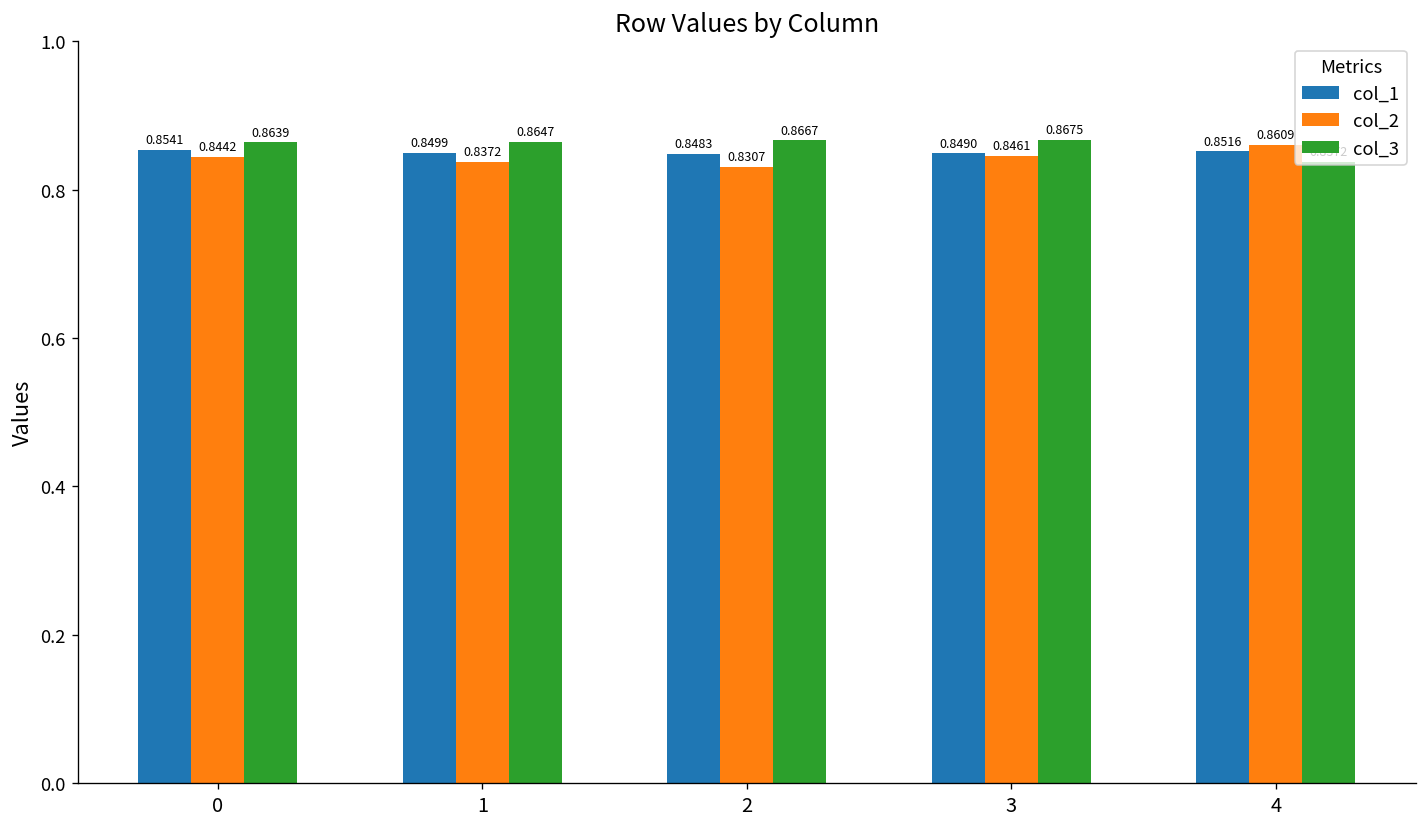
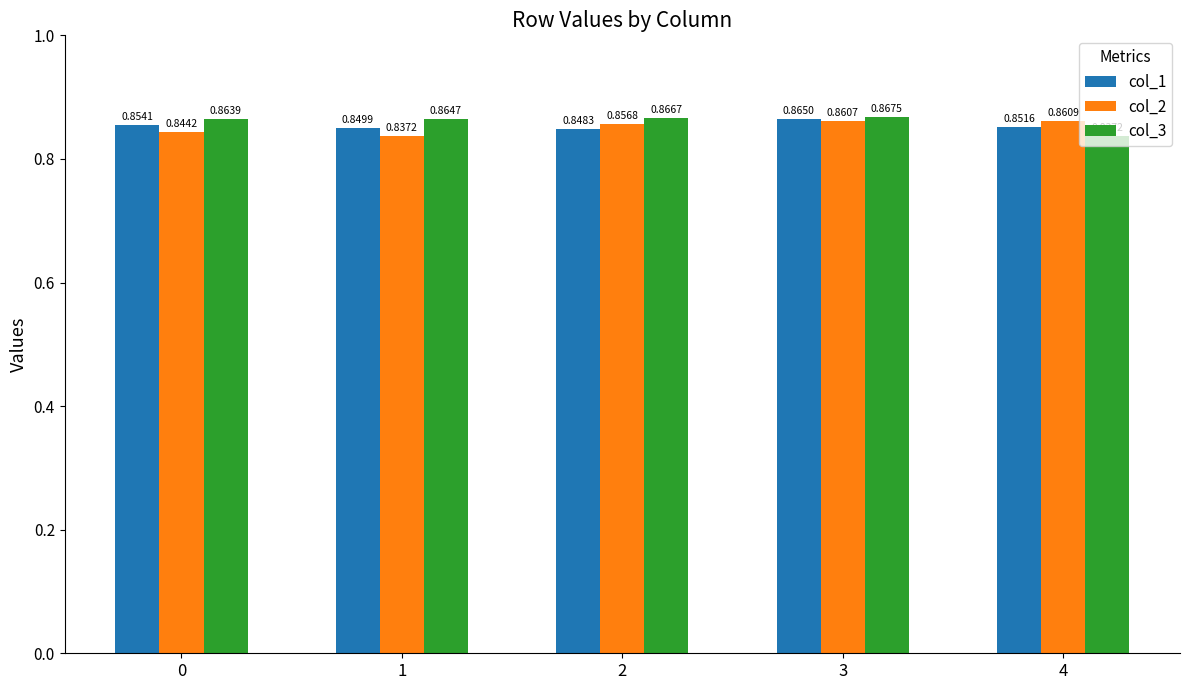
col_2, 2: 0.8307 -> 0.8568
col_1, 3: 0.8490 -> 0.8650
col_2, 3: 0.8461 -> 0.8607
